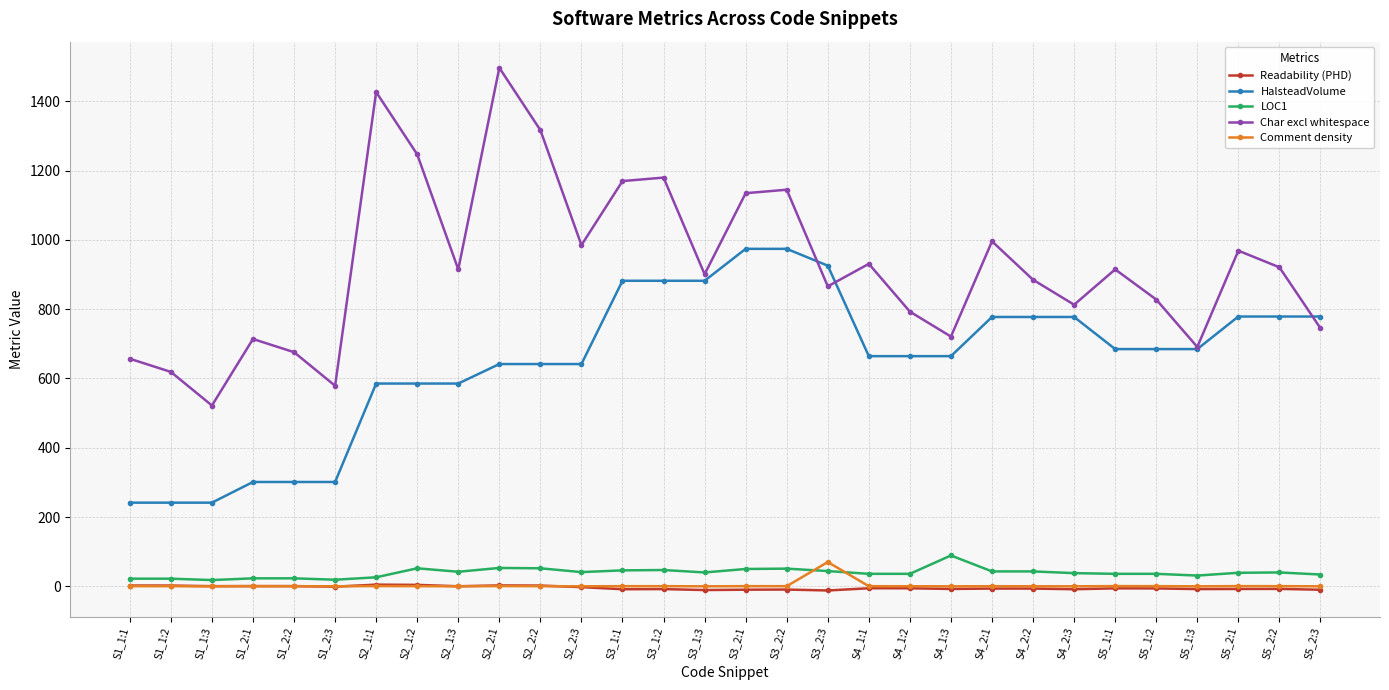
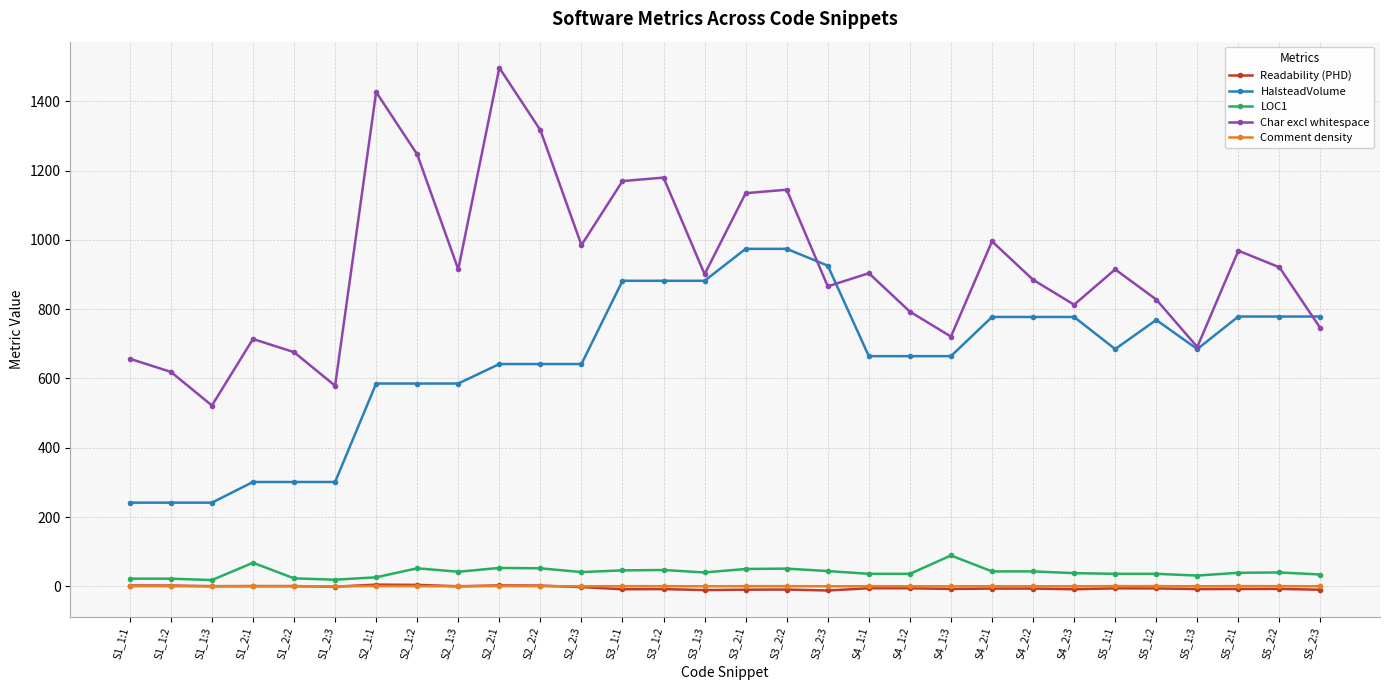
LOC1, S1_2:1: 20 -> 70
Comment density, S3_2:3: 70 -> 0
Char excl whitespace, S4_1:1: 930 -> 900
HalsteadVolume, S5_1:2: 680 -> 770
